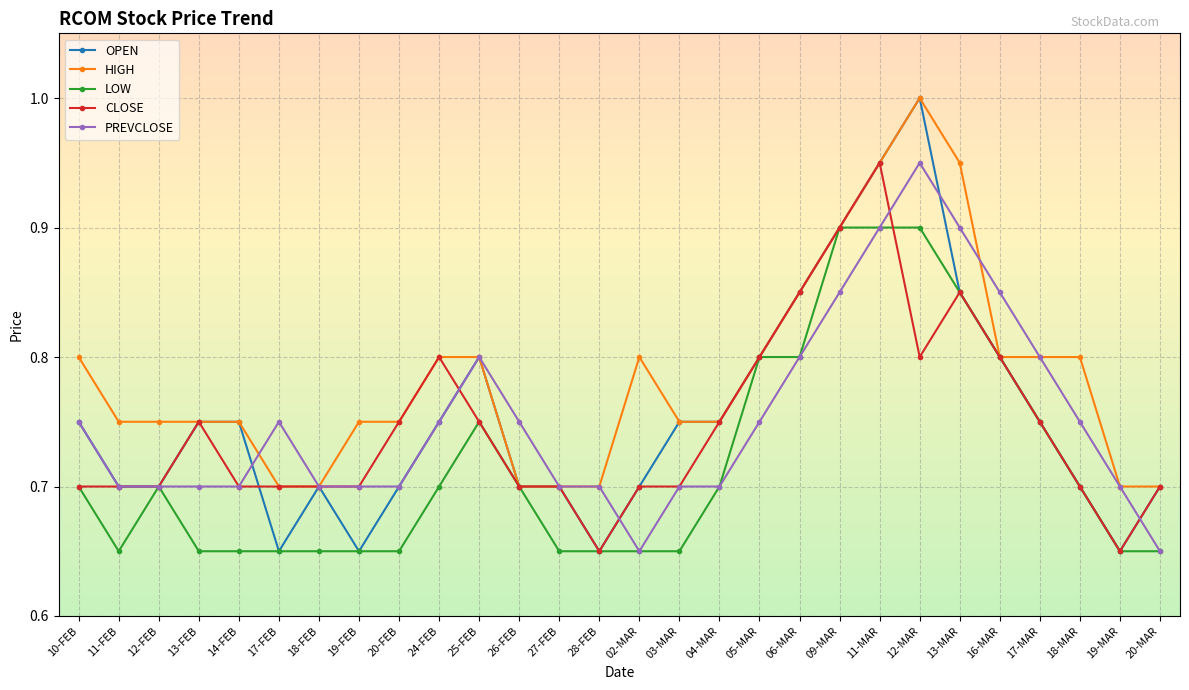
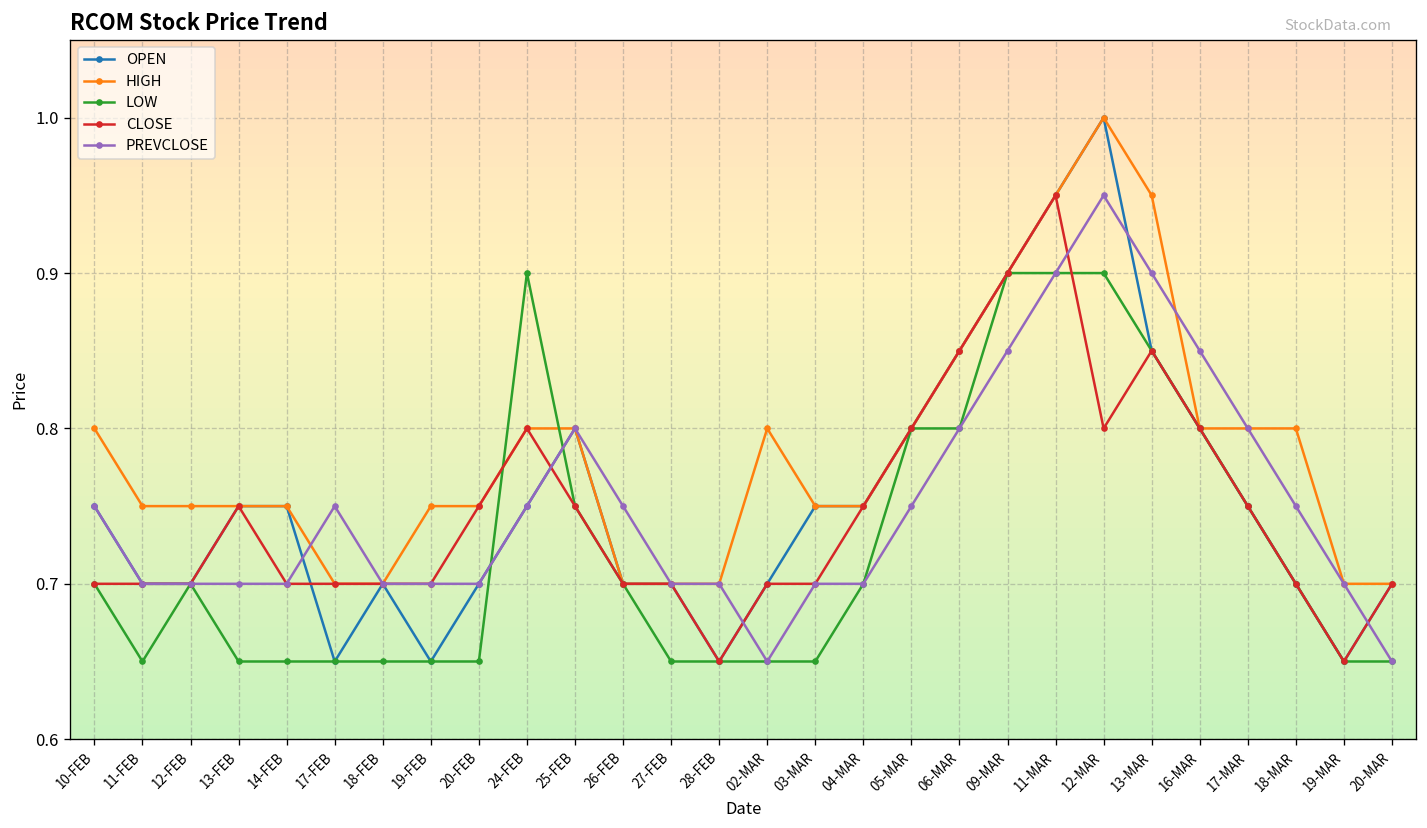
LOW, 24-FEB: 0.7 -> 0.9
